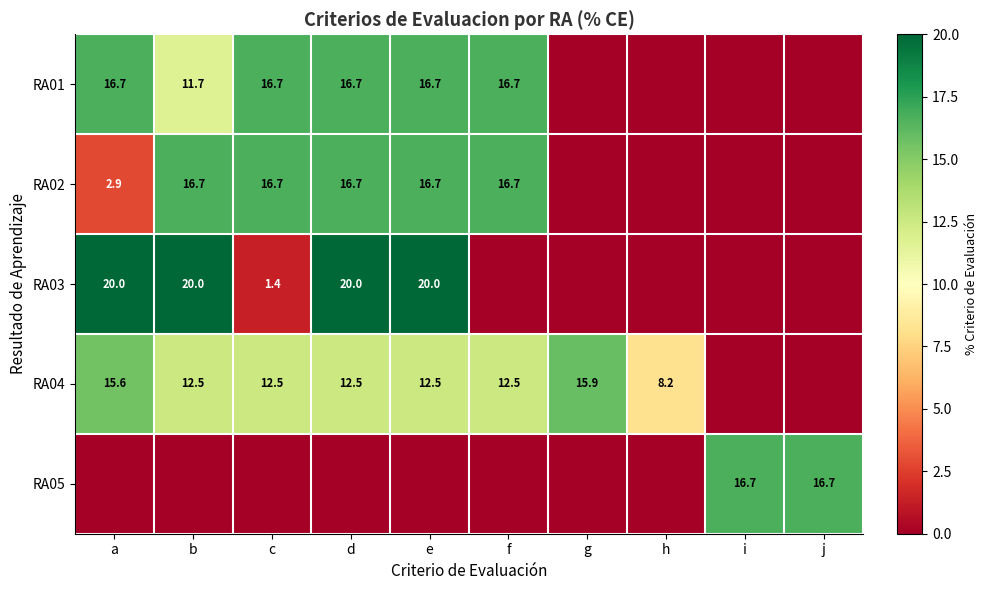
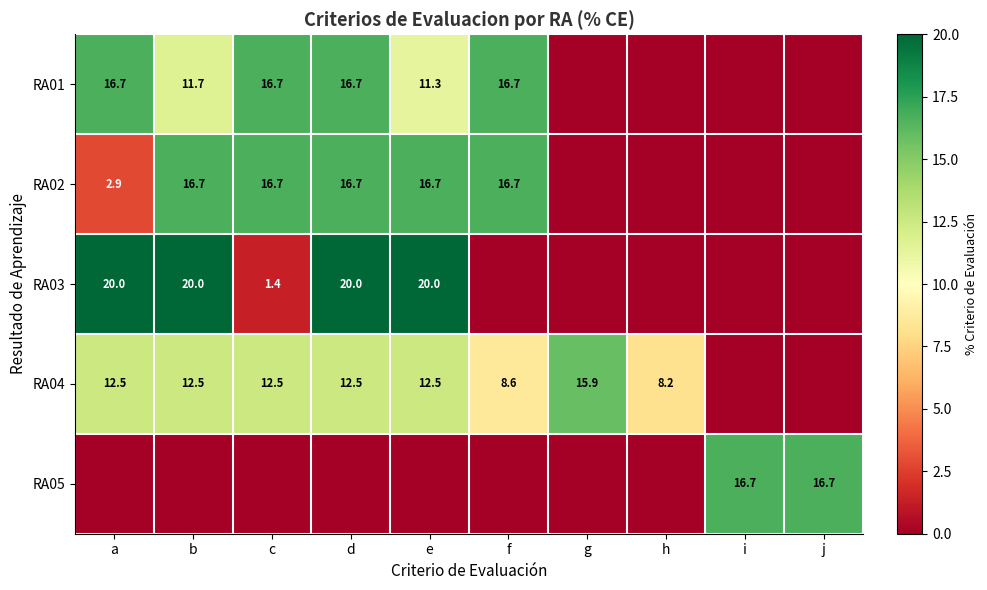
RA01, e: 16.7 -> 11.3
RA04, a: 15.6 -> 12.5
RA04, f: 12.5 -> 8.6
